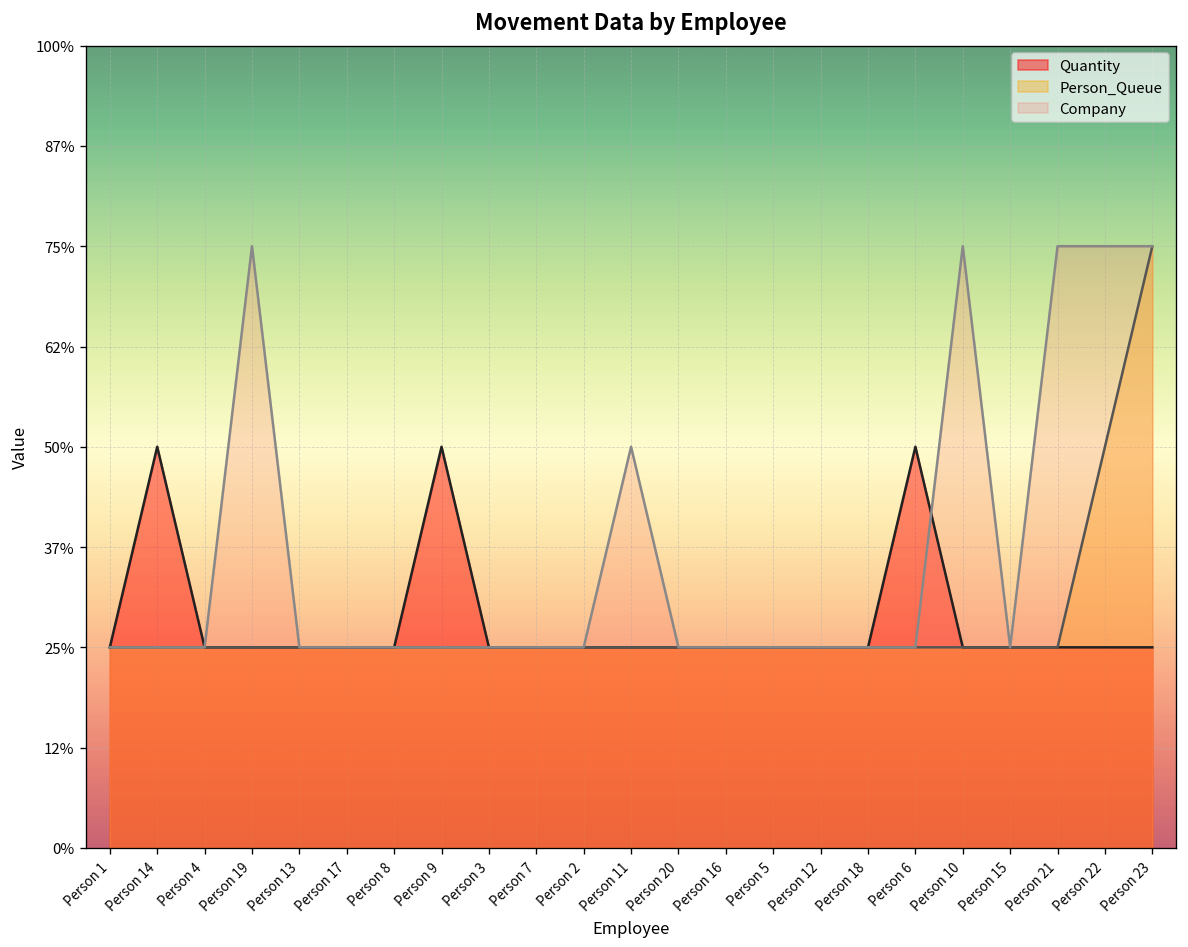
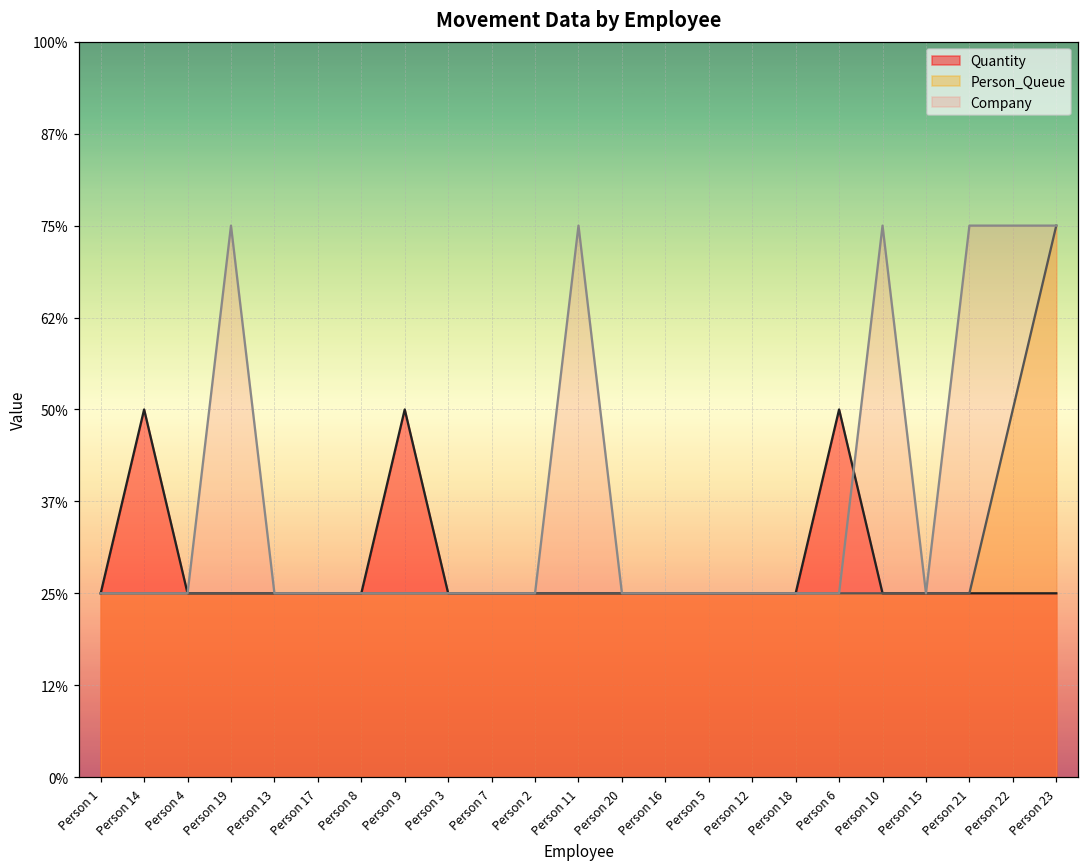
Company, Person 11: 50% -> 75%
